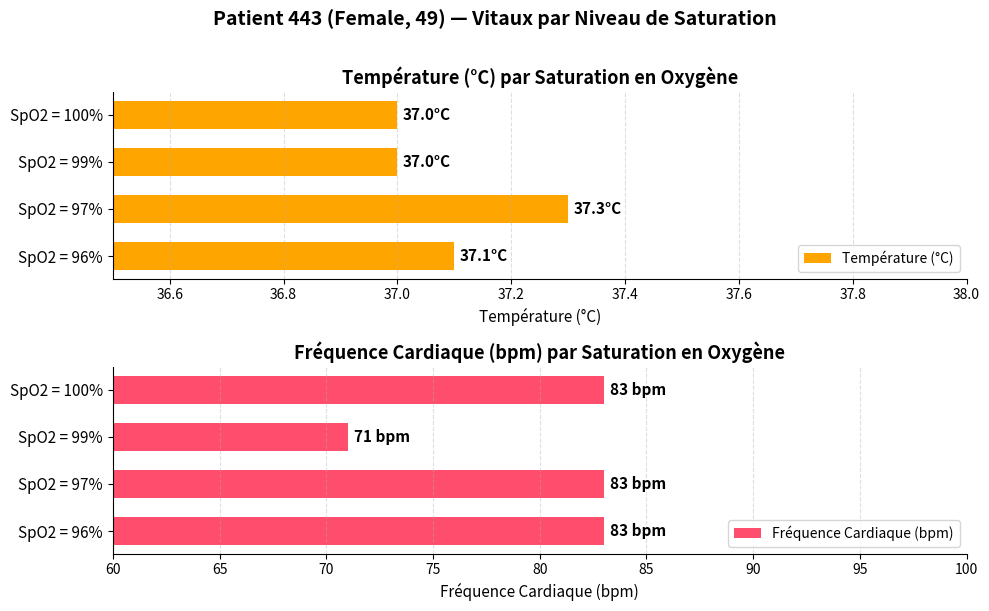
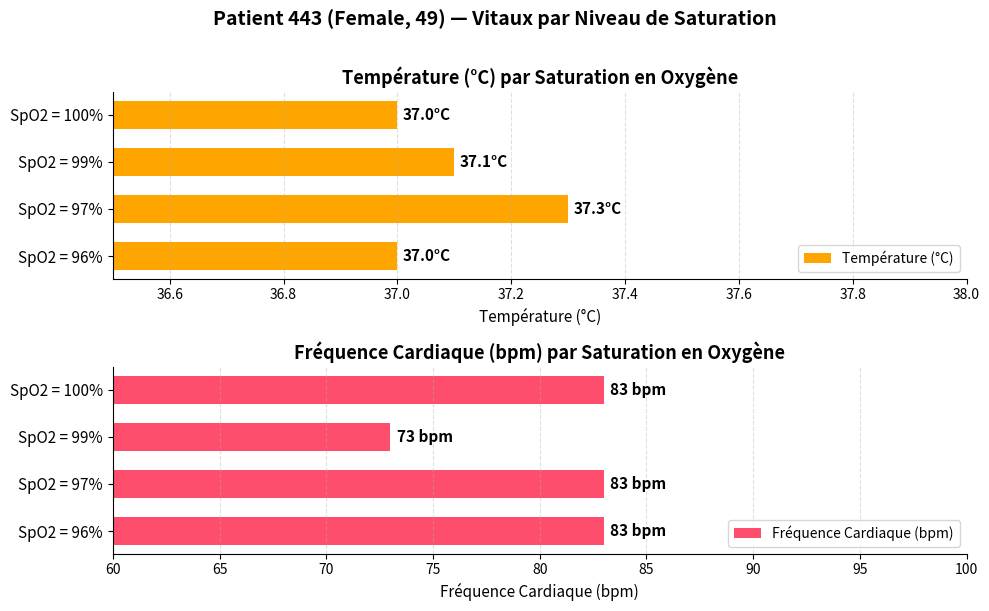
Température (°C) par Saturation en Oxygène, SpO2 = 99%: 37.0°C -> 37.1°C
Température (°C) par Saturation en Oxygène, SpO2 = 96%: 37.1°C -> 37.0°C
Fréquence Cardiaque (bpm) par Saturation en Oxygène, SpO2 = 99%: 71 -> 73
